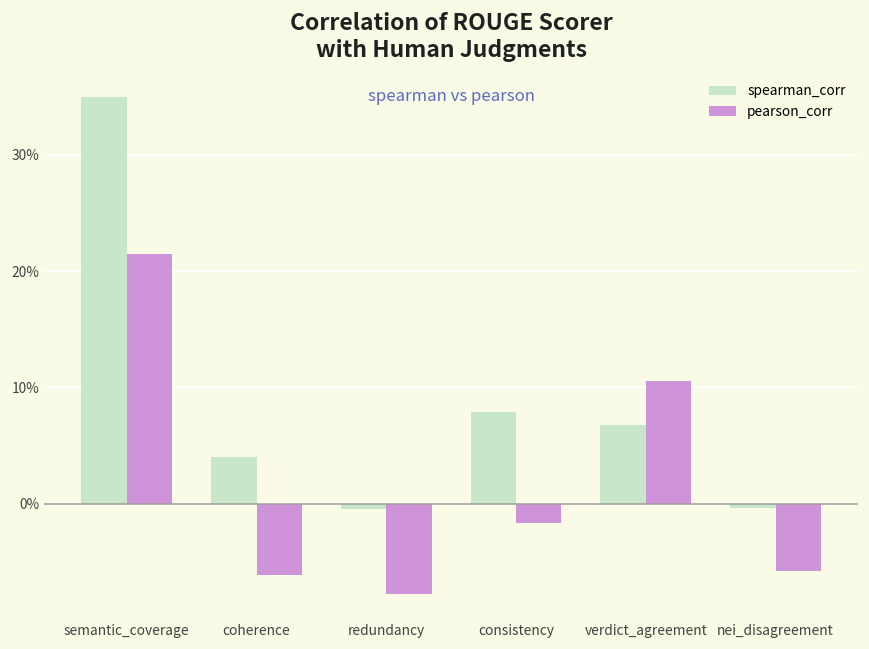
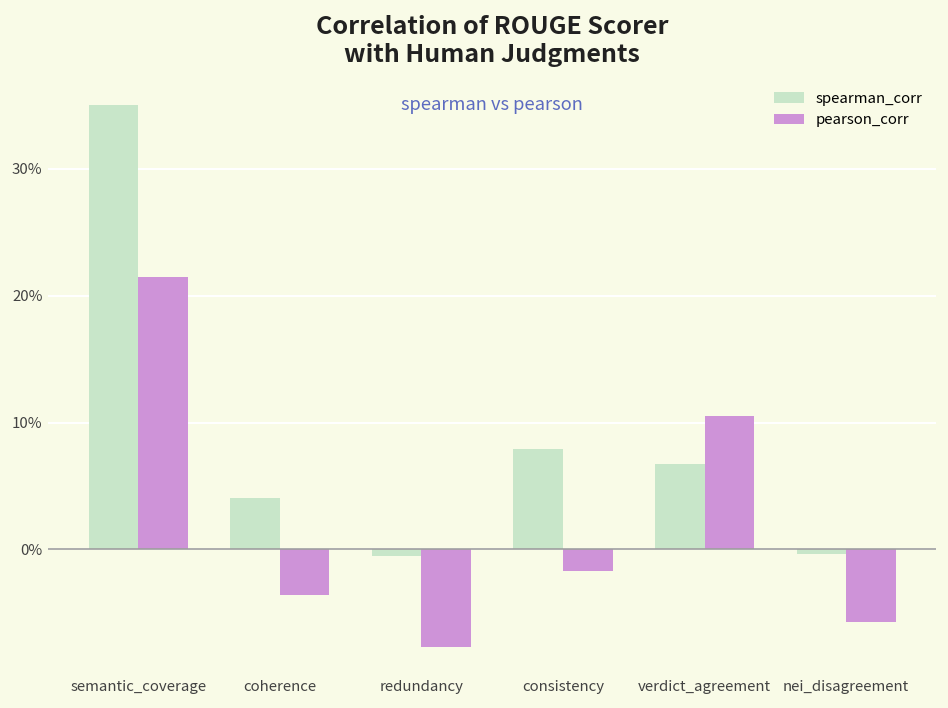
pearson_corr, coherence: -6.1% -> -3.6%
